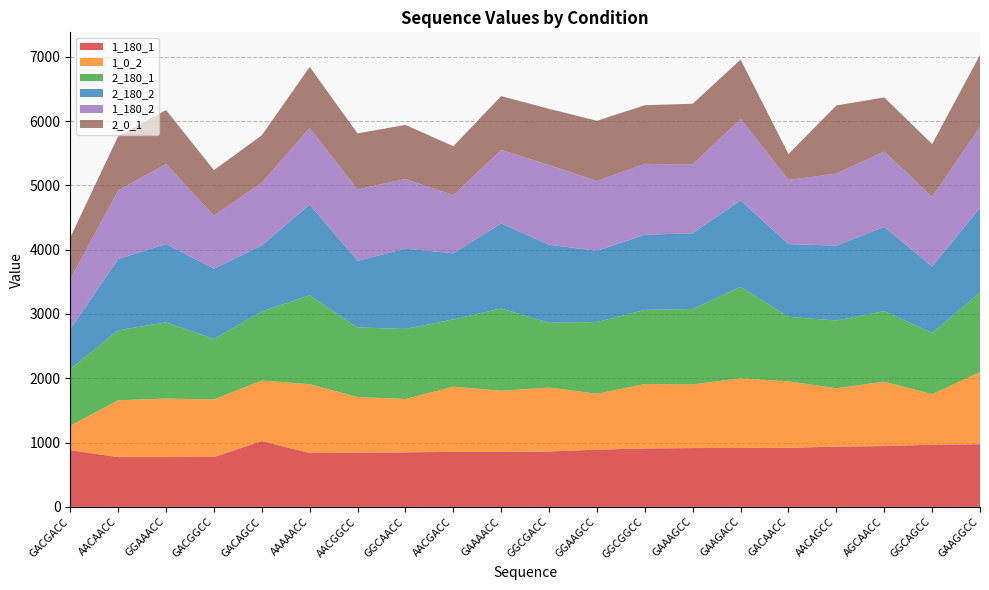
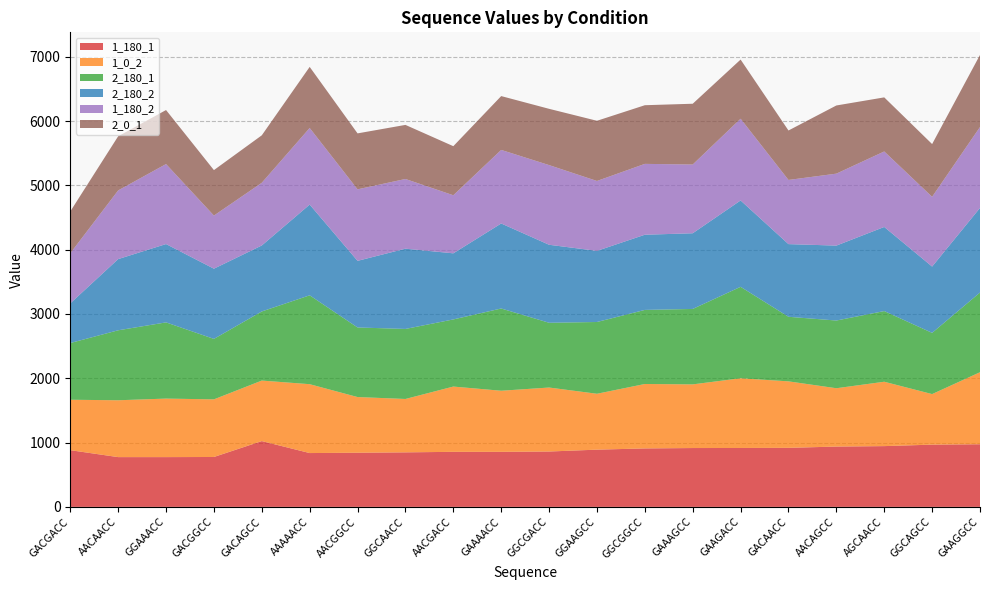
1_0_2, GACGACC: 400 -> 800
2_0_1, GACAACC: 400 -> 800
